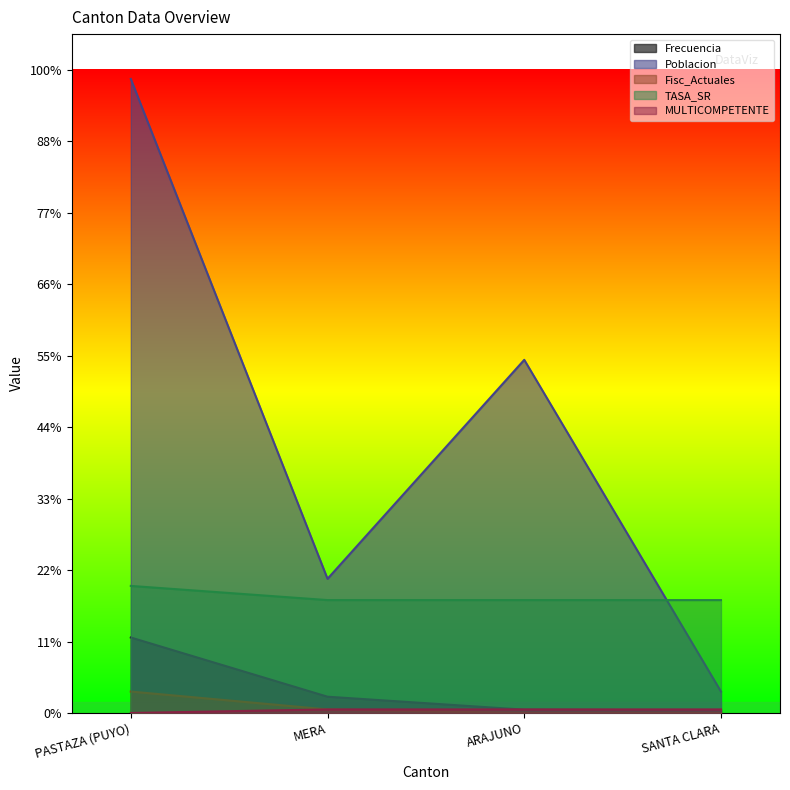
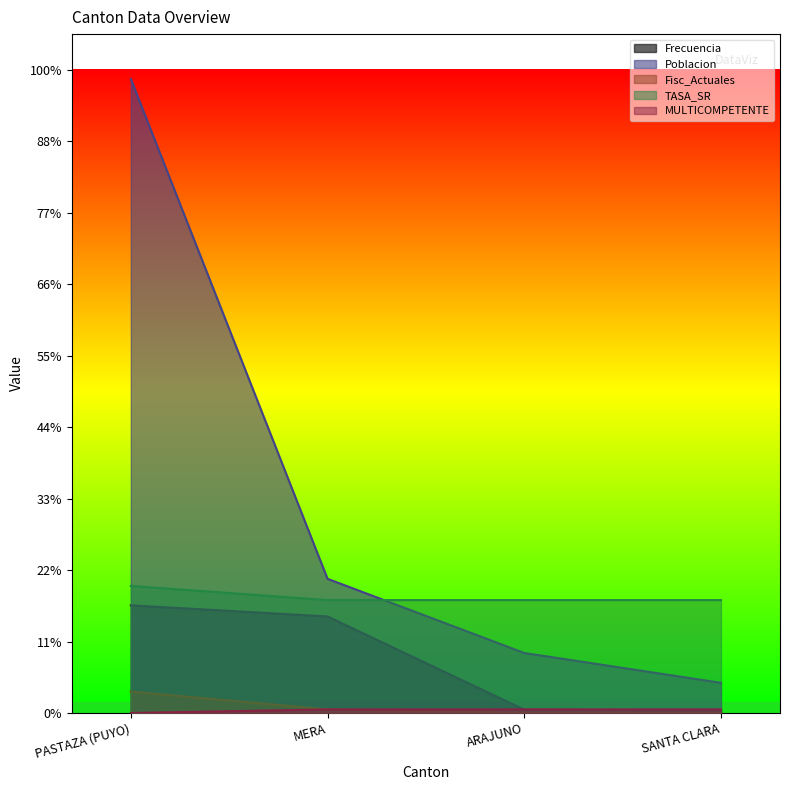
Frecuencia, PASTAZA (PUYO): 12% -> 17%
Frecuencia, MERA: 3% -> 15%
Poblacion, ARAJUNO: 55% -> 9%
Poblacion, SANTA CLARA: 3% -> 5%
